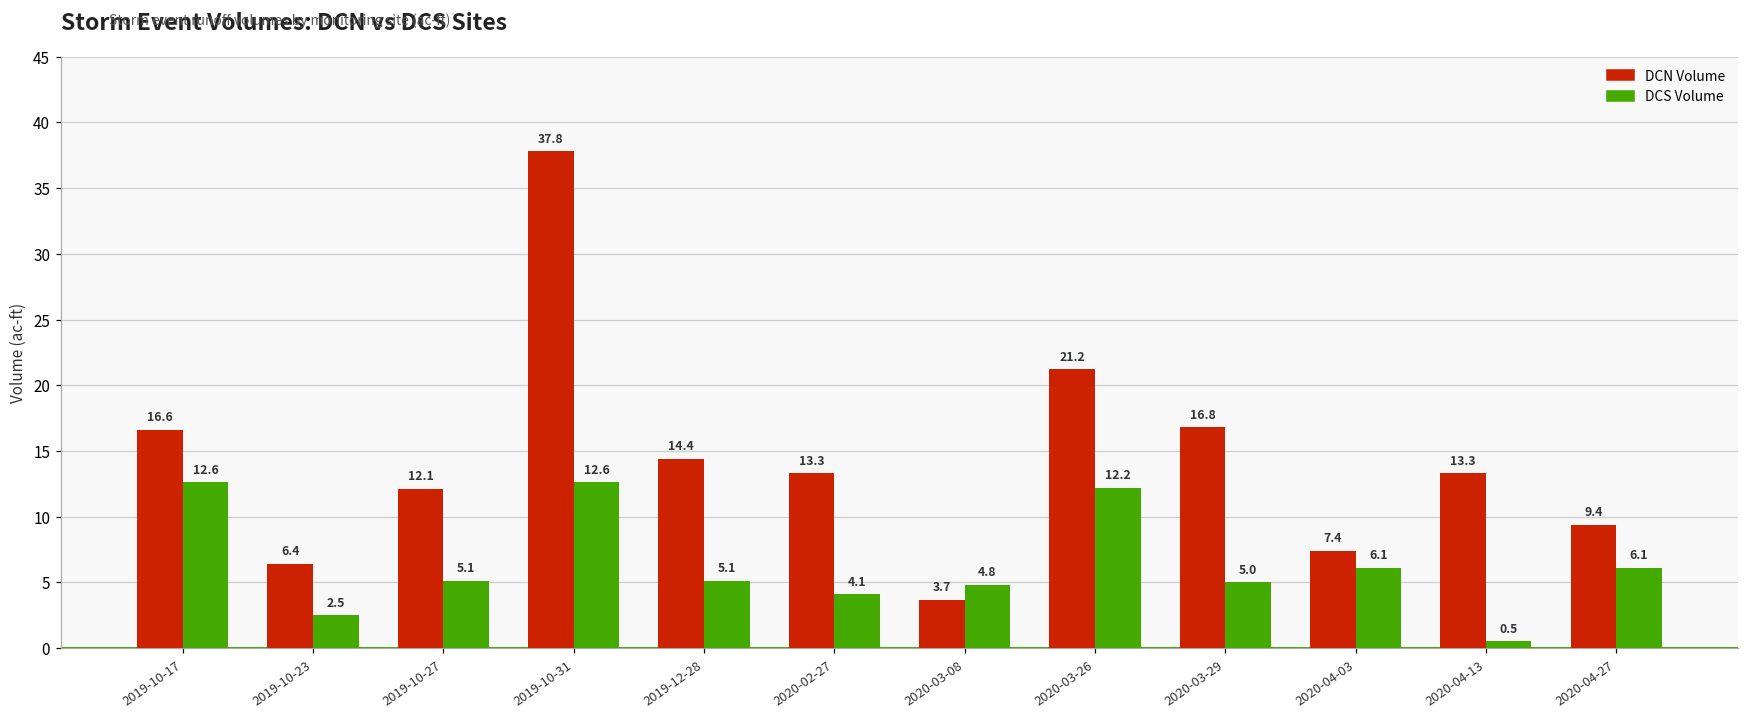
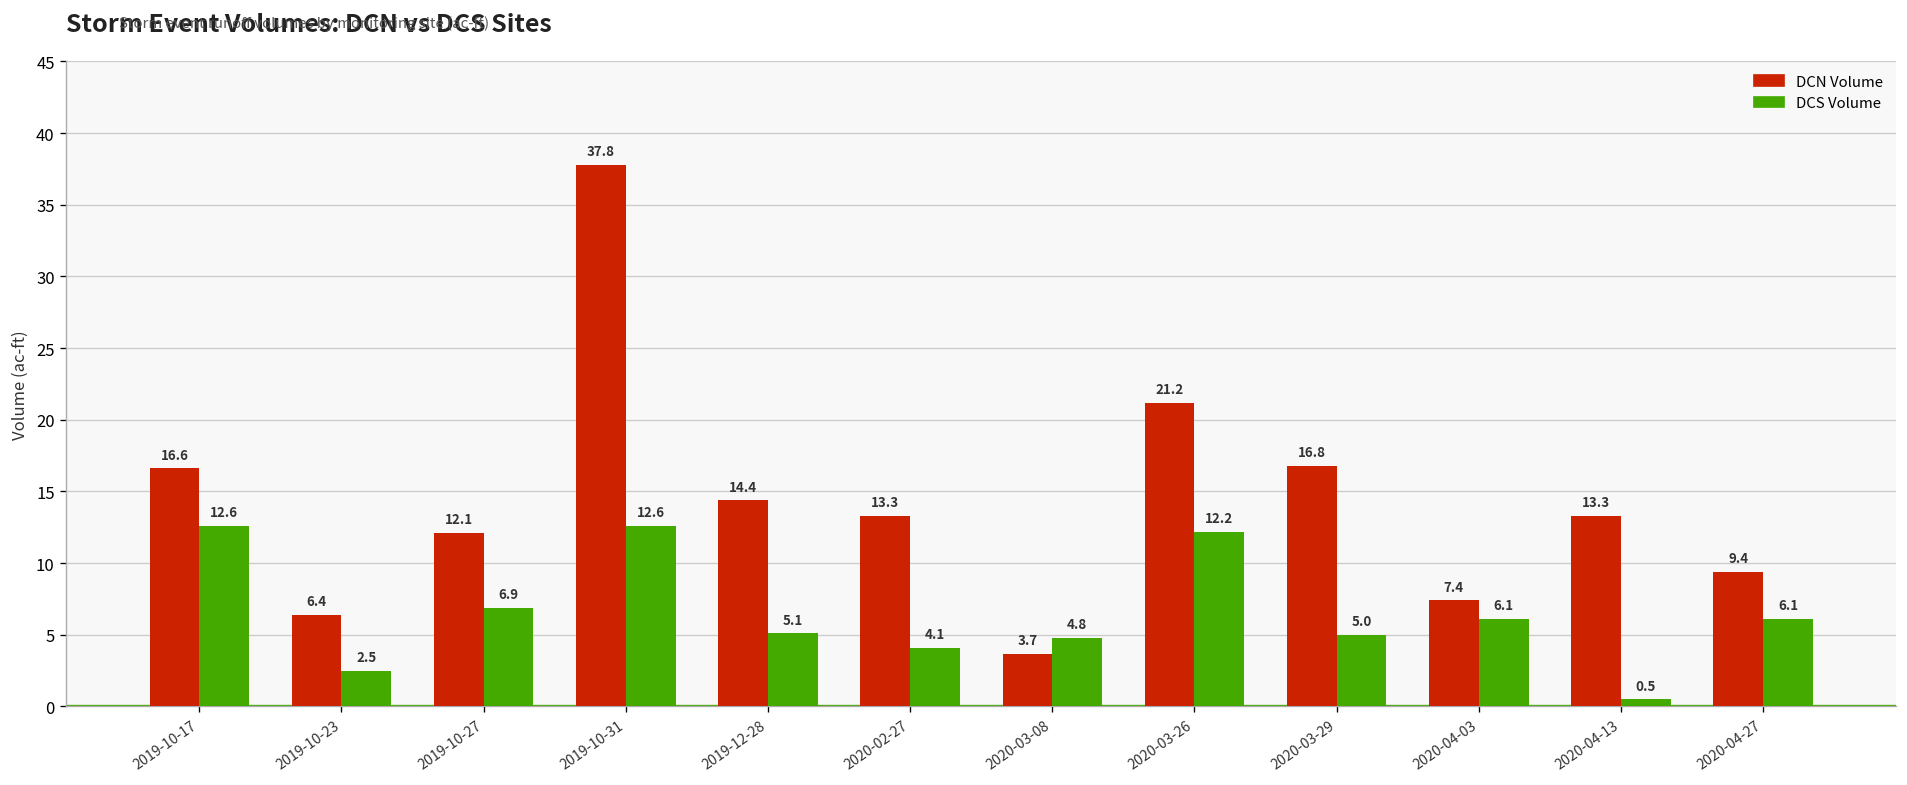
DCS Volume, 2019-10-27: 5.1 -> 6.9
